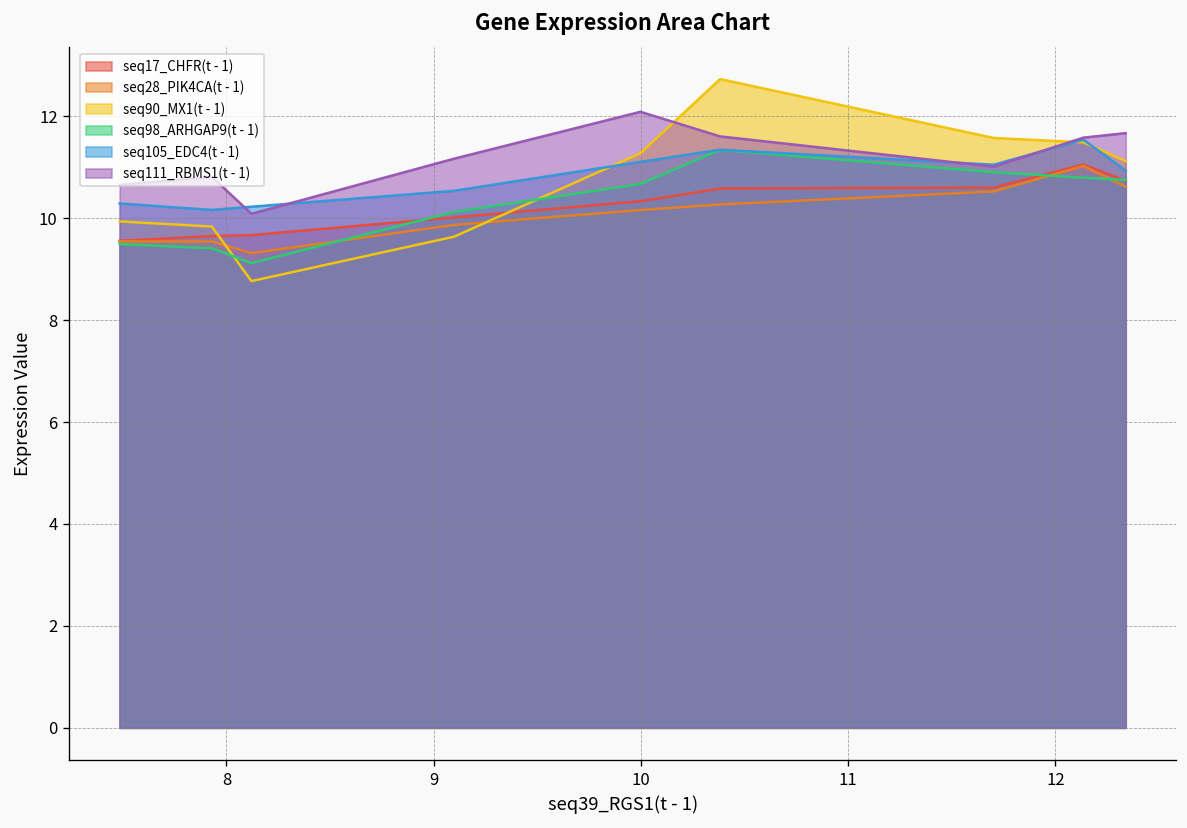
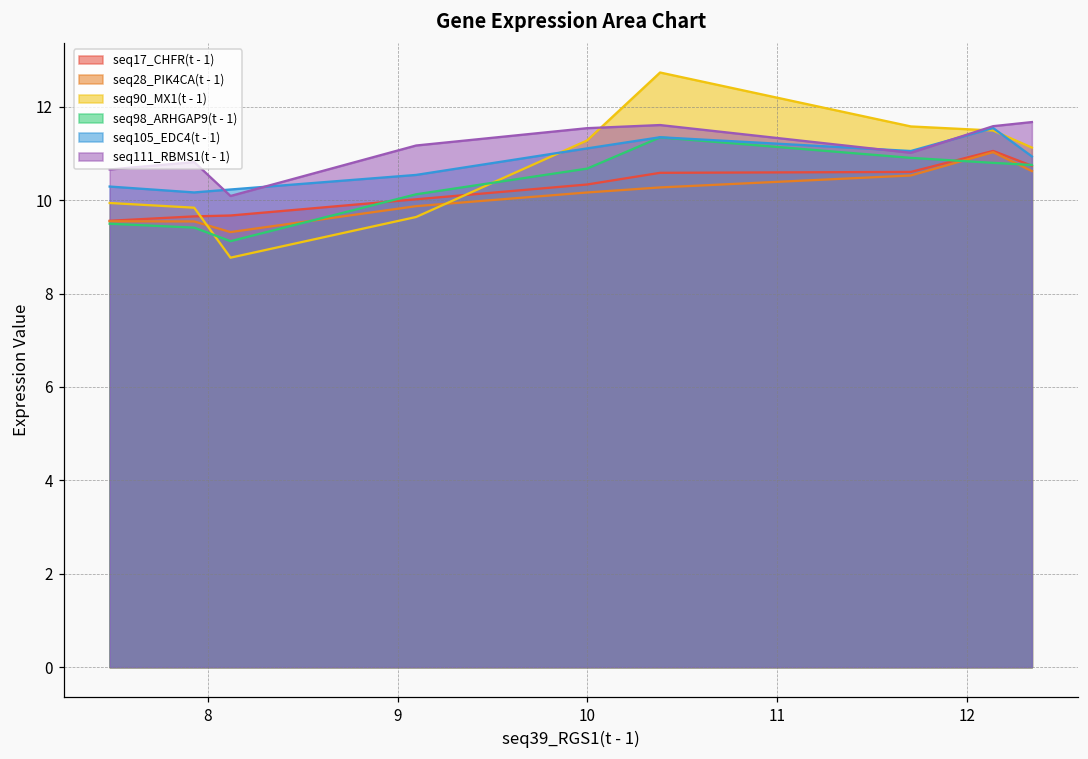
seq111_RBMS1(t - 1), 10: 12.1 -> 11.5
